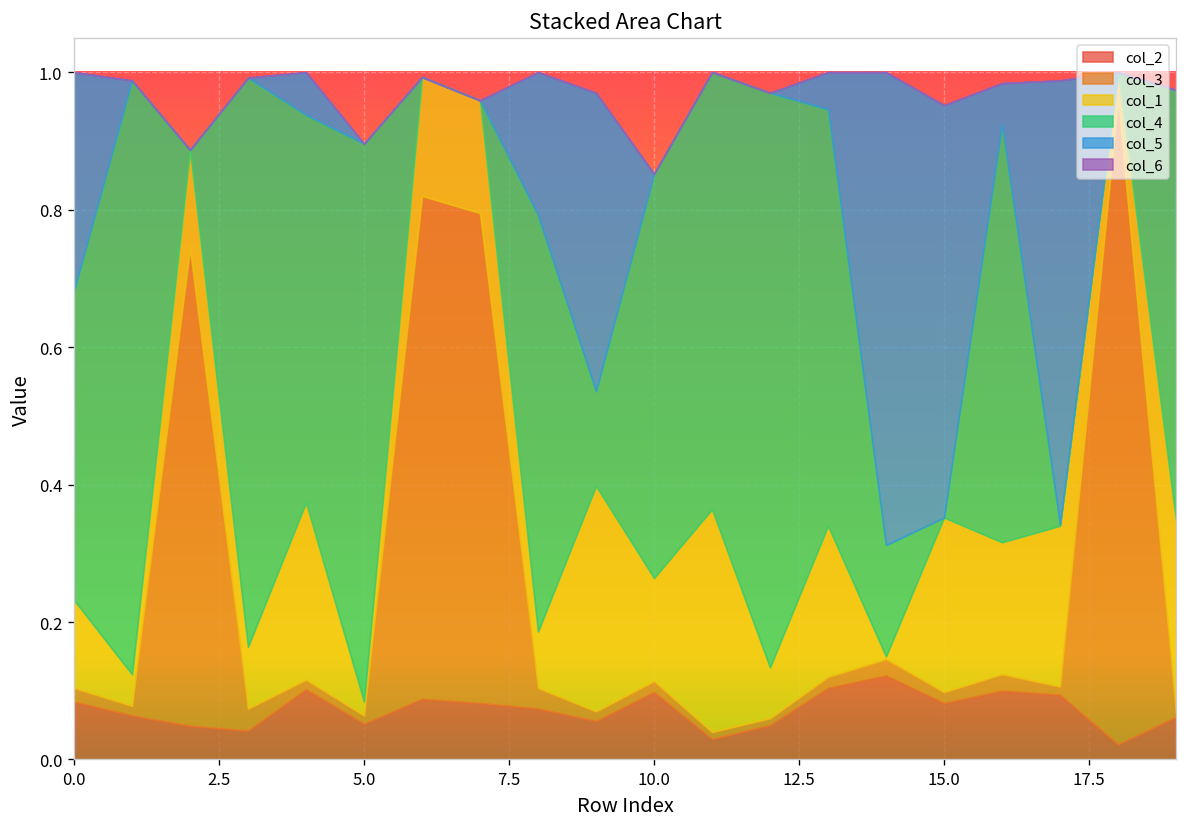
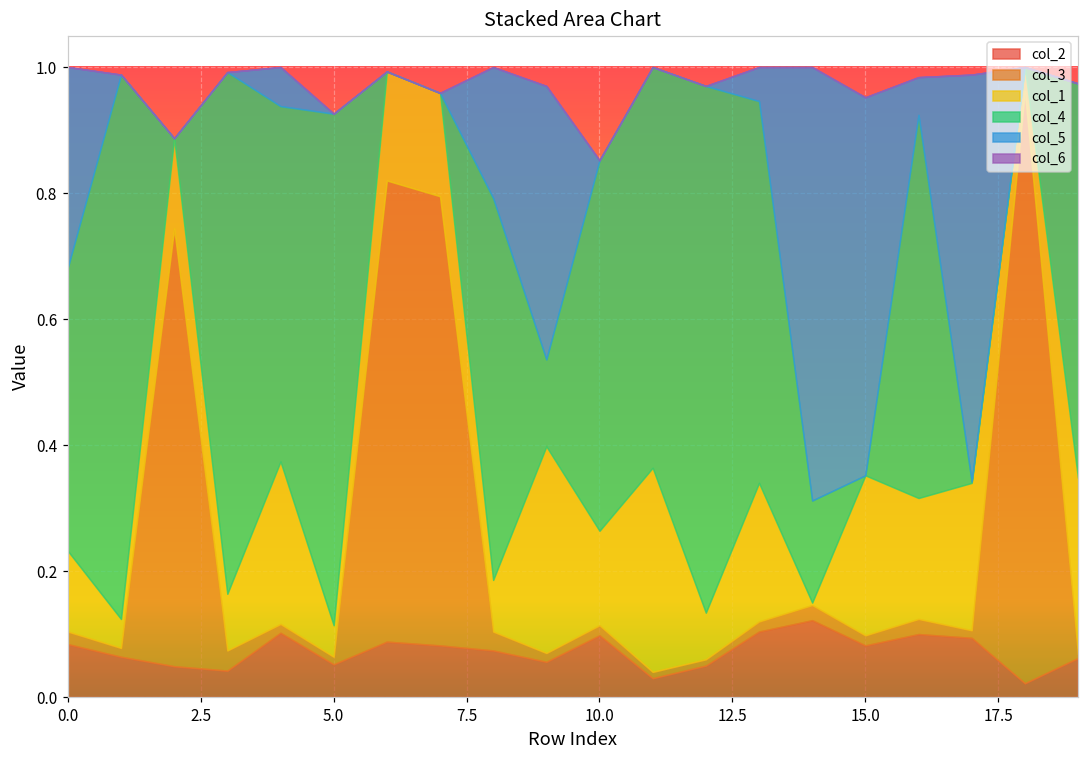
col_1, 5.0: 0.02 -> 0.05
